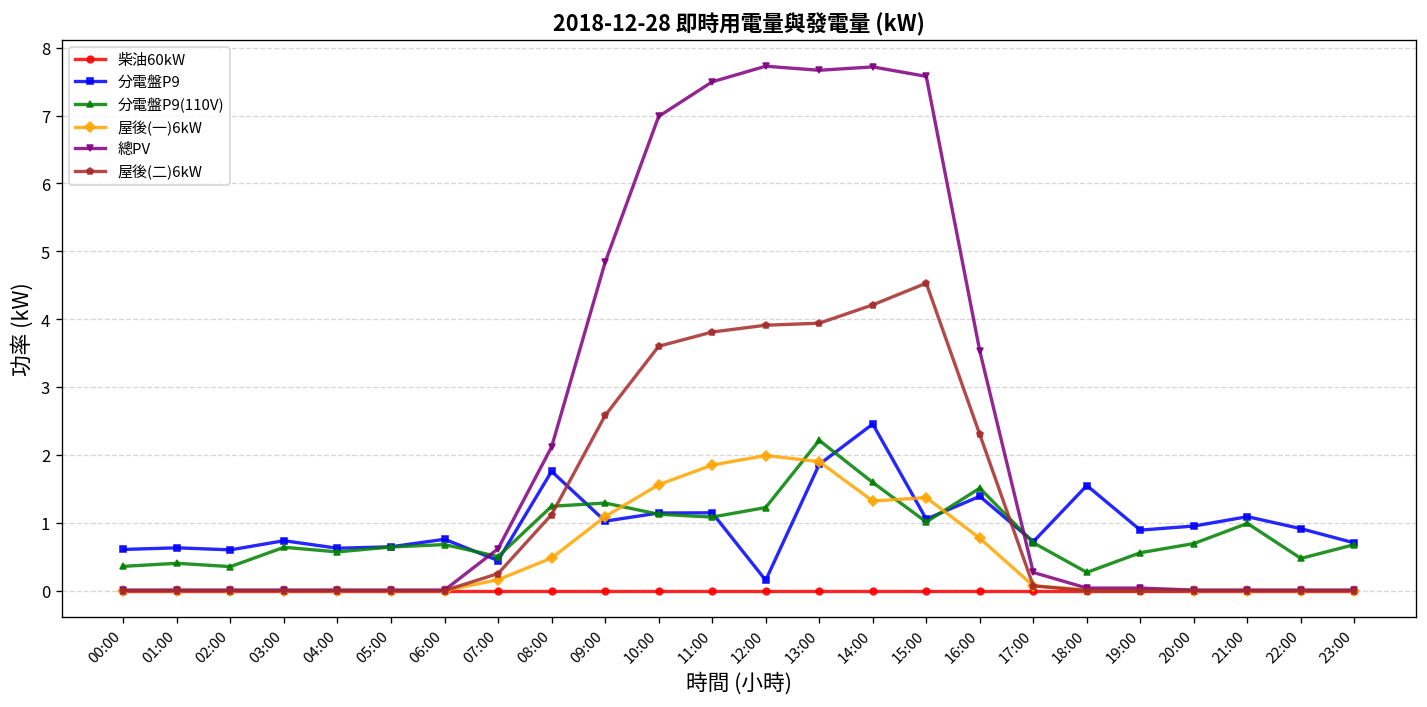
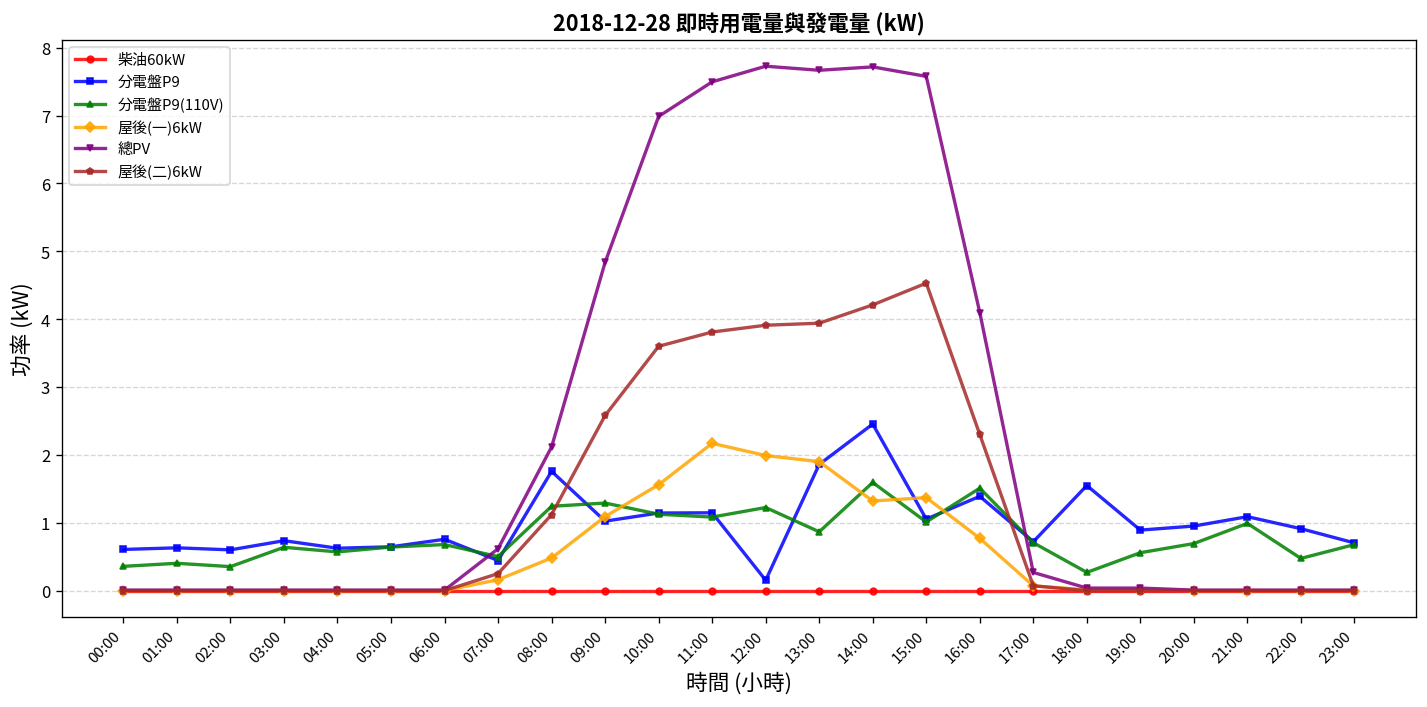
屋後(一)6kW, 11:00: 1.9 -> 2.2
分電盤P9(110V), 13:00: 2.2 -> 0.9
總PV, 16:00: 3.5 -> 4.1
